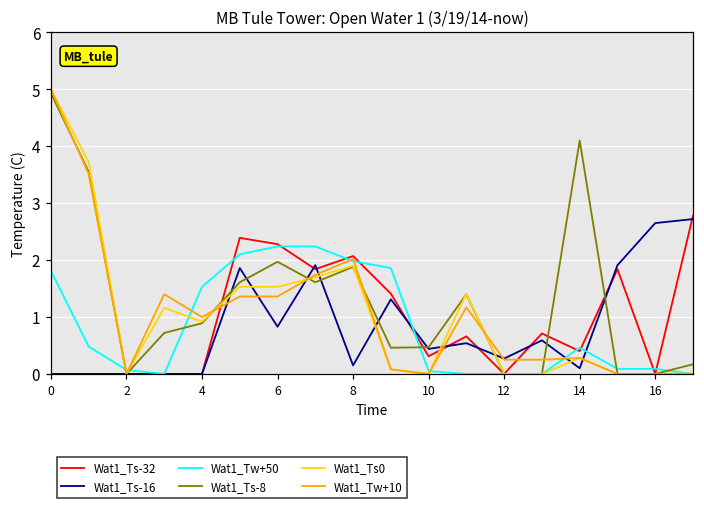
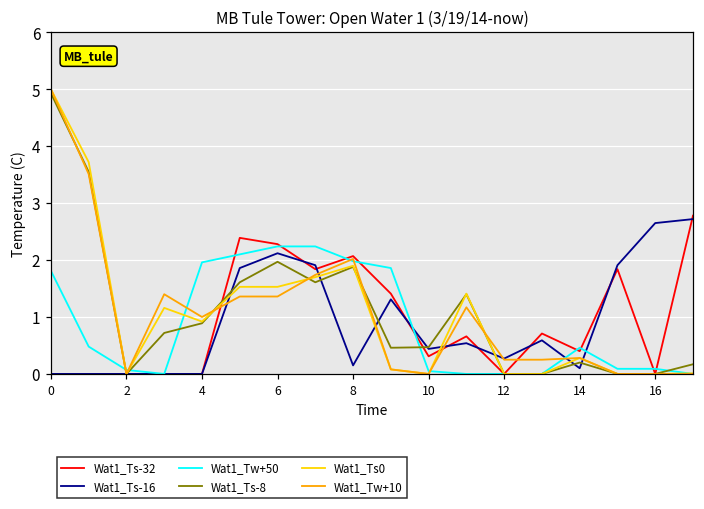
Wat1_Tw+50, 4: 1.5 -> 2.0
Wat1_Ts-16, 6: 0.8 -> 2.1
Wat1_Ts-8, 14: 4.1 -> 0.2
